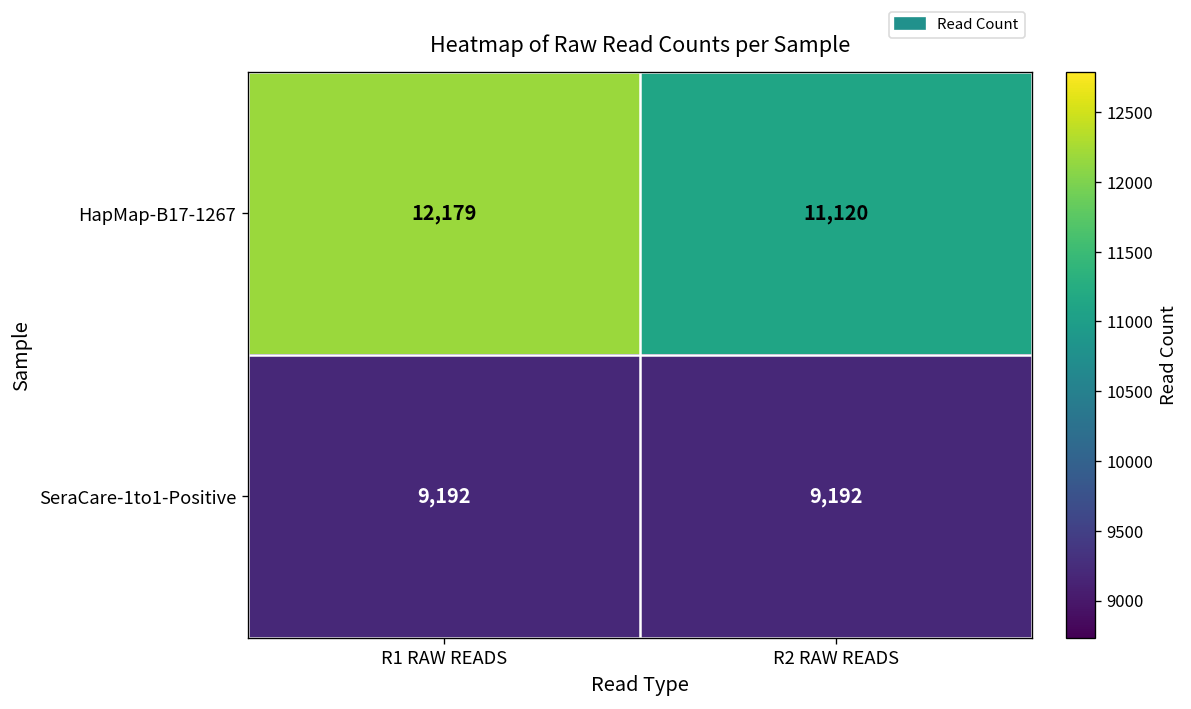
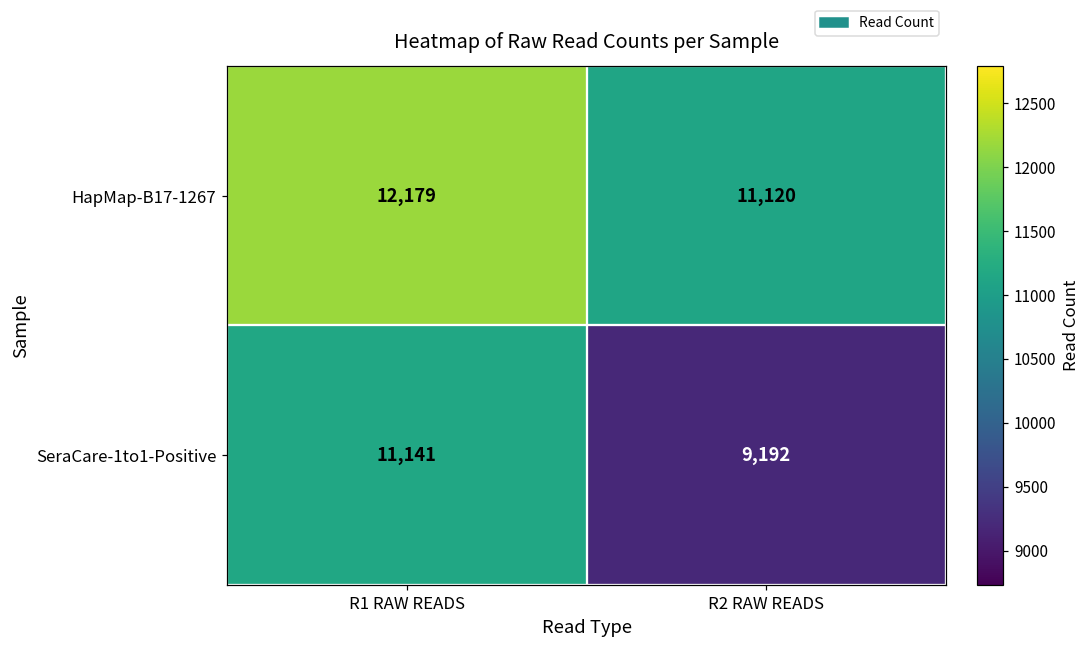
SeraCare-1to1-Positive, R1 RAW READS: 9,192 -> 11,141
